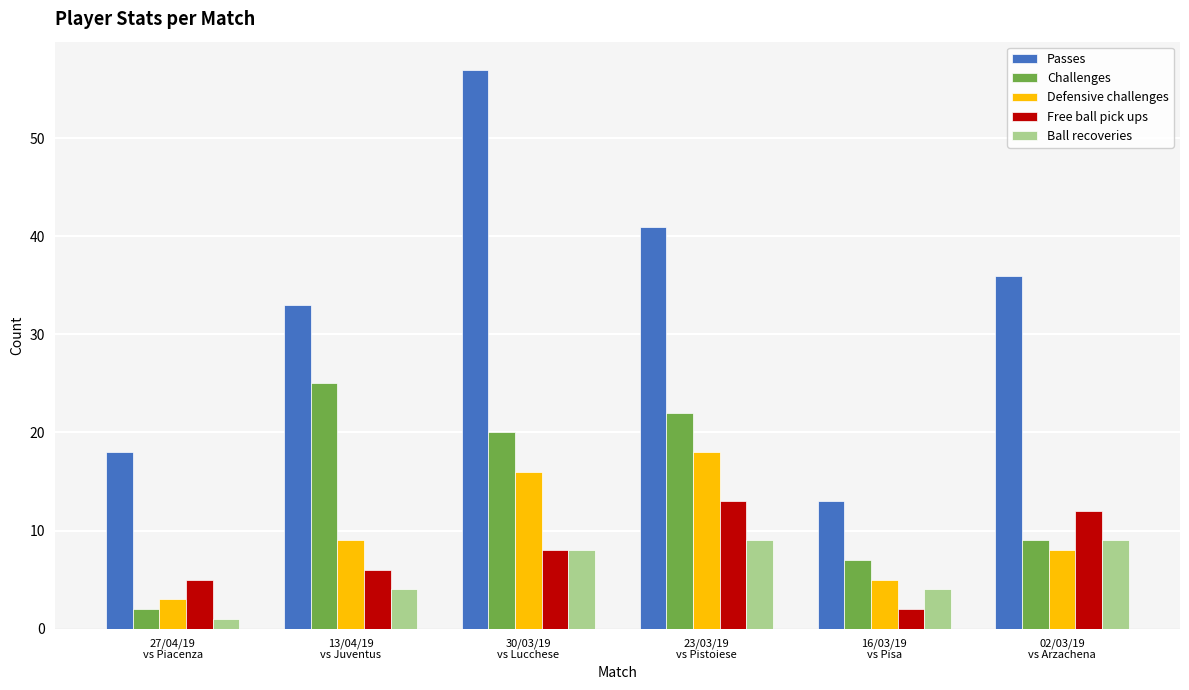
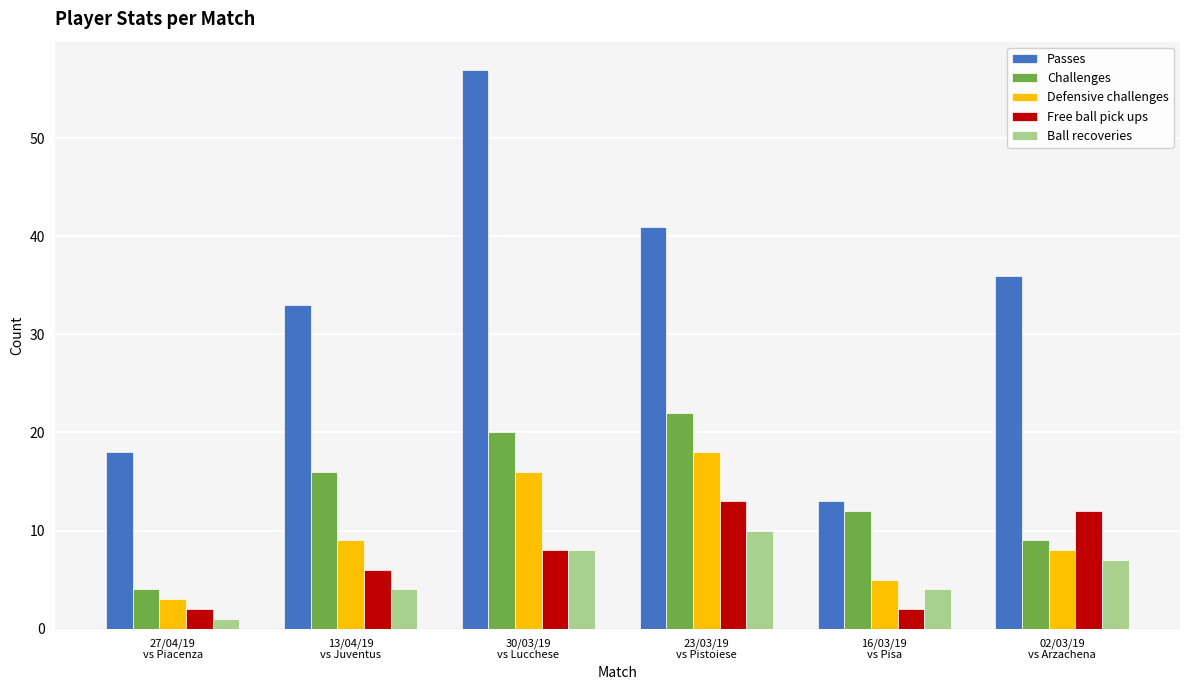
Challenges, 27/04/19 vs Piacenza: 2 -> 4
Free ball pick ups, 27/04/19 vs Piacenza: 5 -> 2
Challenges, 13/04/19 vs Juventus: 25 -> 16
Ball recoveries, 23/03/19 vs Pistoiese: 9 -> 10
Challenges, 16/03/19 vs Pisa: 7 -> 12
Ball recoveries, 02/03/19 vs Arzachena: 9 -> 7
